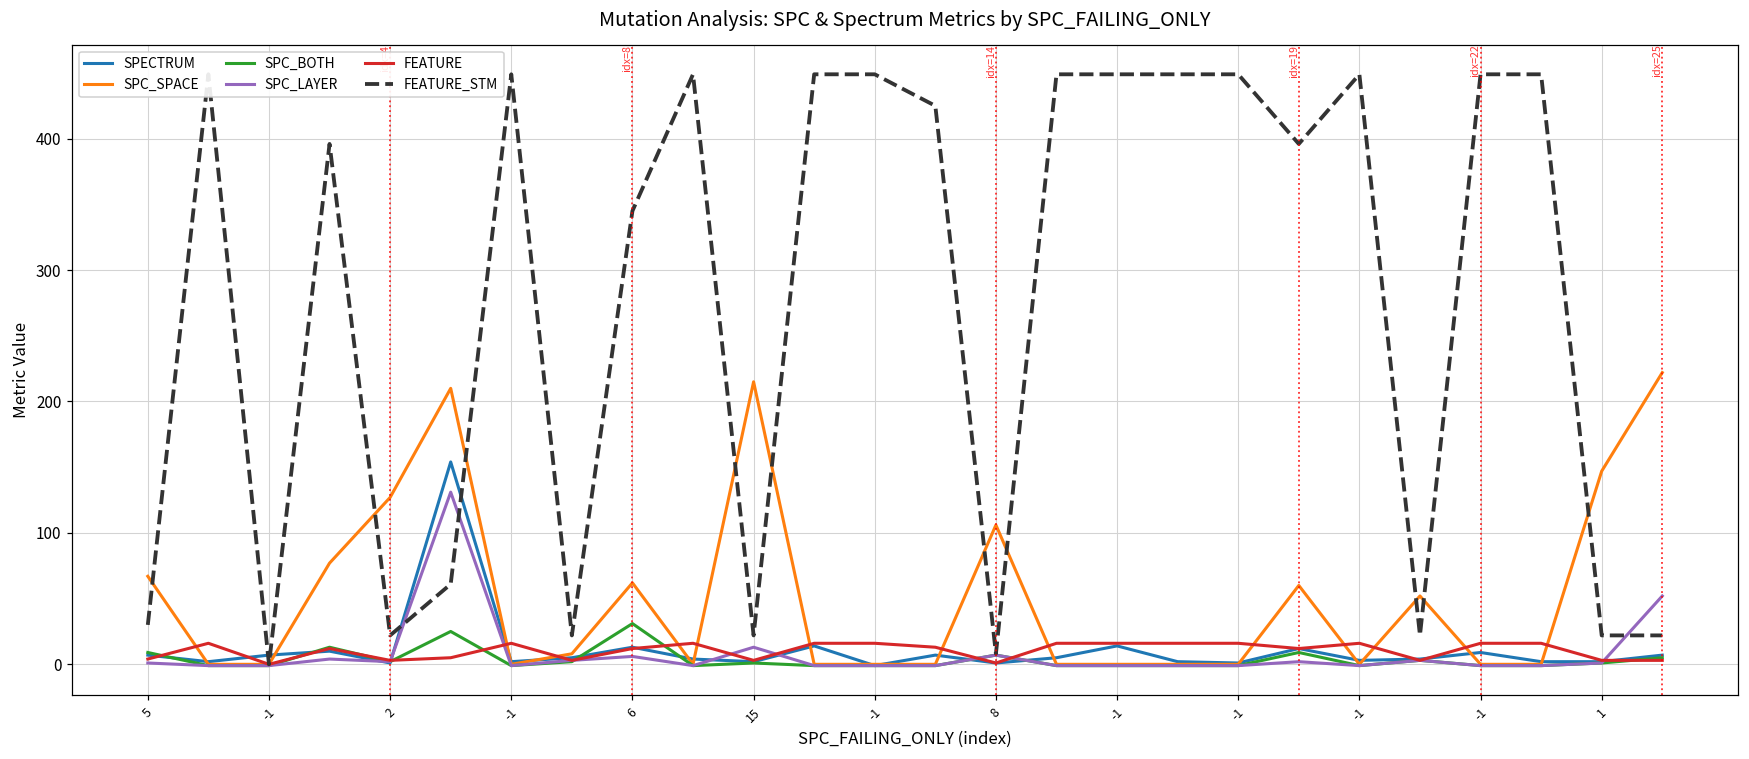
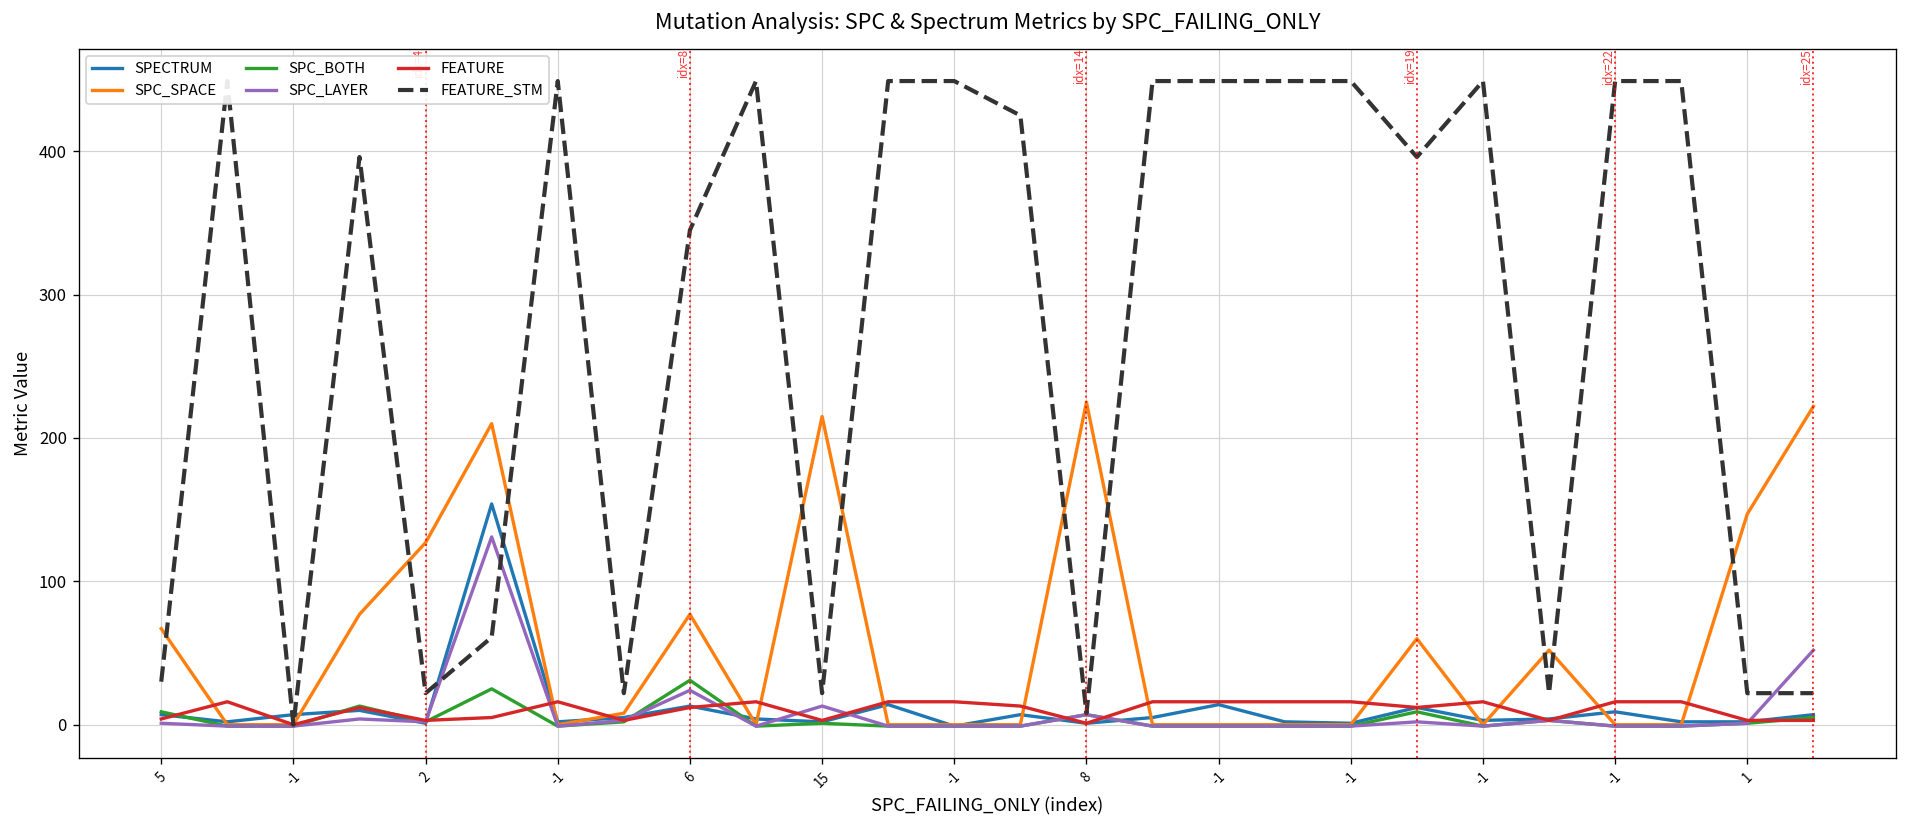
SPC_SPACE, 6: 62 -> 77
SPC_LAYER, 6: 6 -> 24
SPC_SPACE, 8: 106 -> 225
